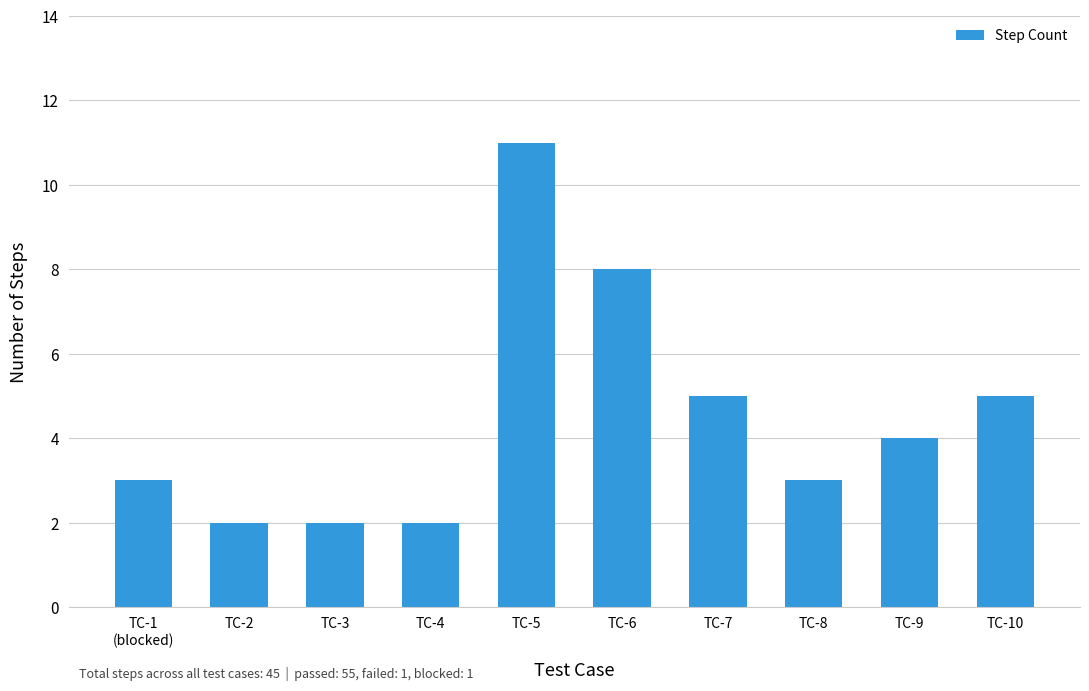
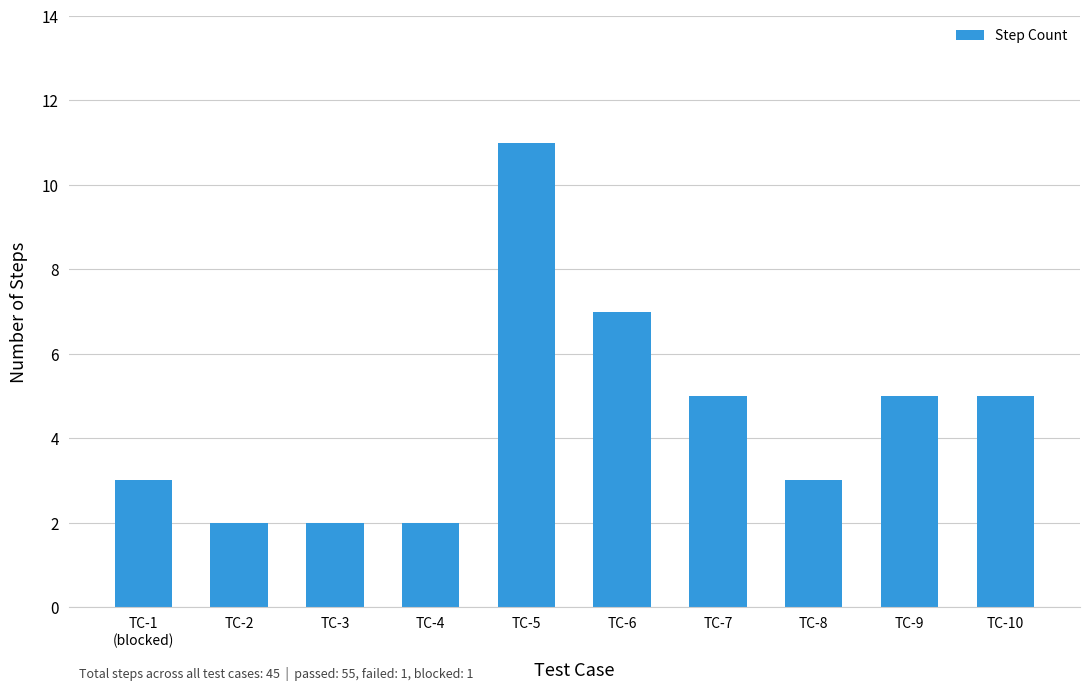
TC-6: 8 -> 7
TC-9: 4 -> 5
